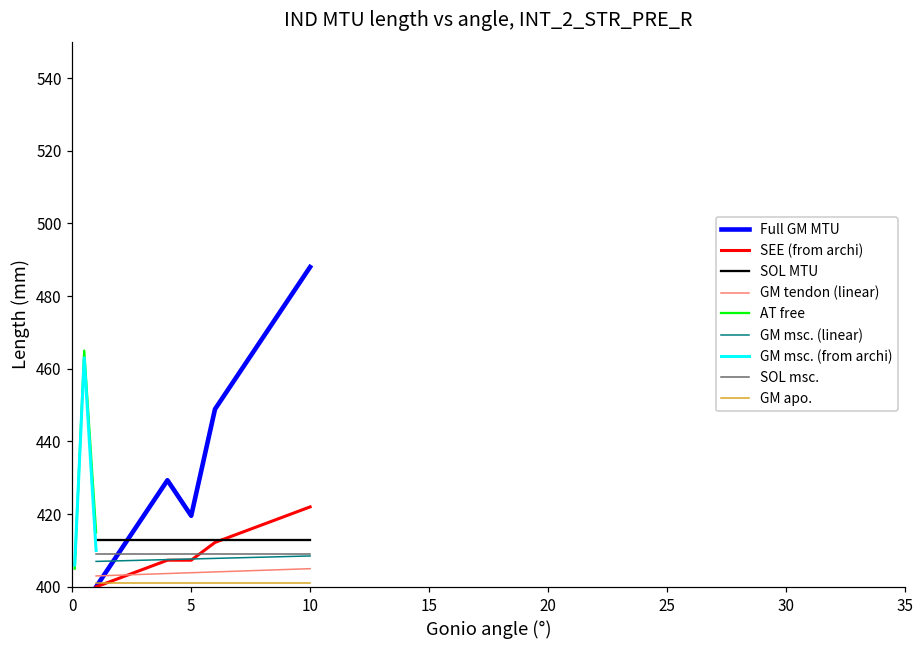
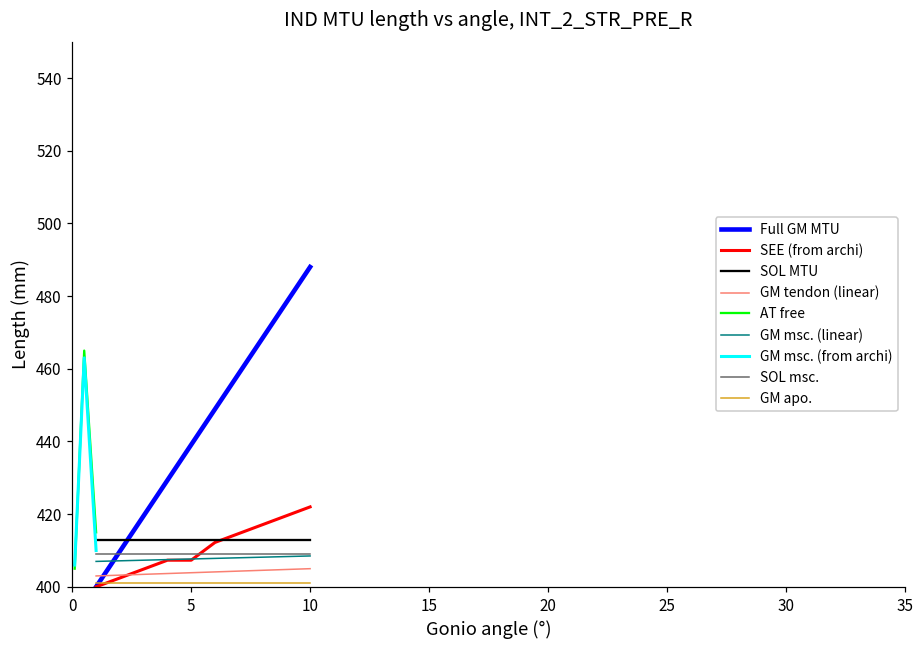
Full GM MTU, 5: 420 -> 439
